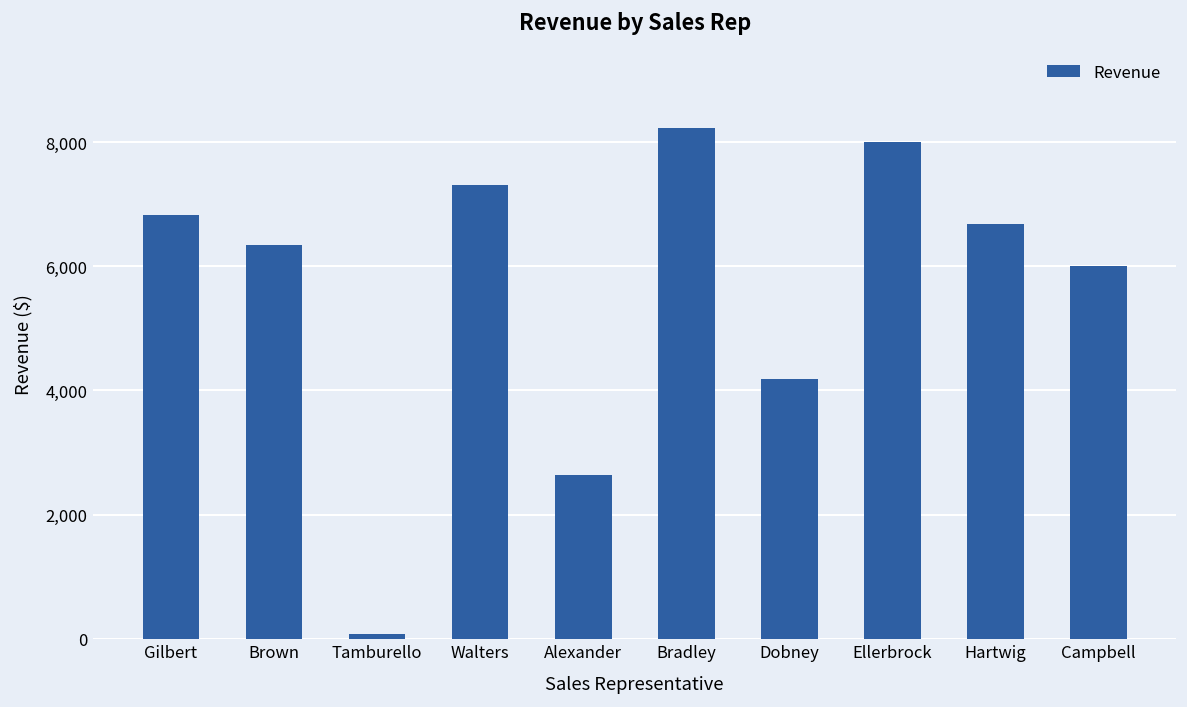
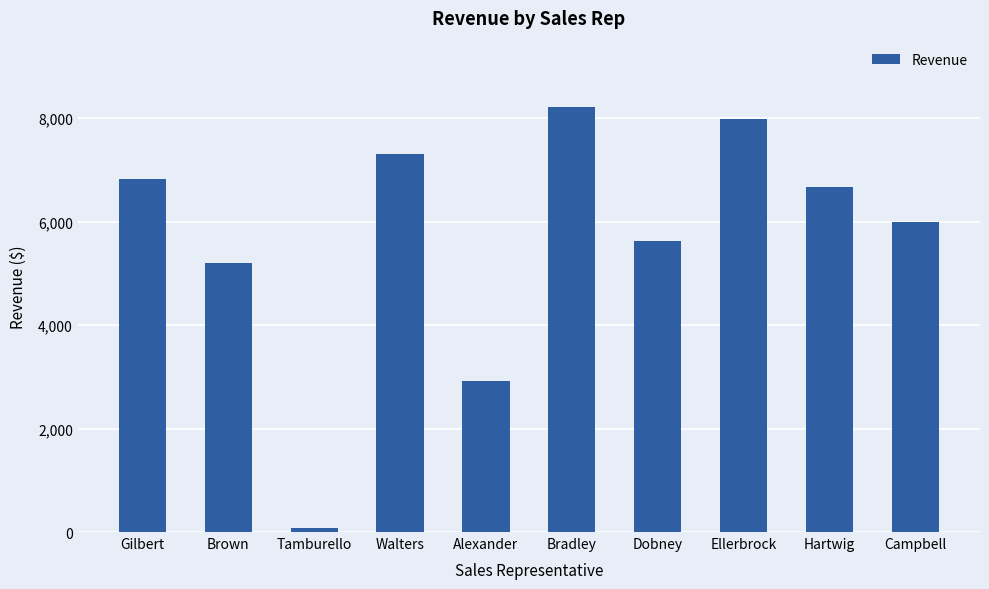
Brown: 6,300 -> 5,200
Alexander: 2,600 -> 2,900
Dobney: 4,200 -> 5,600
